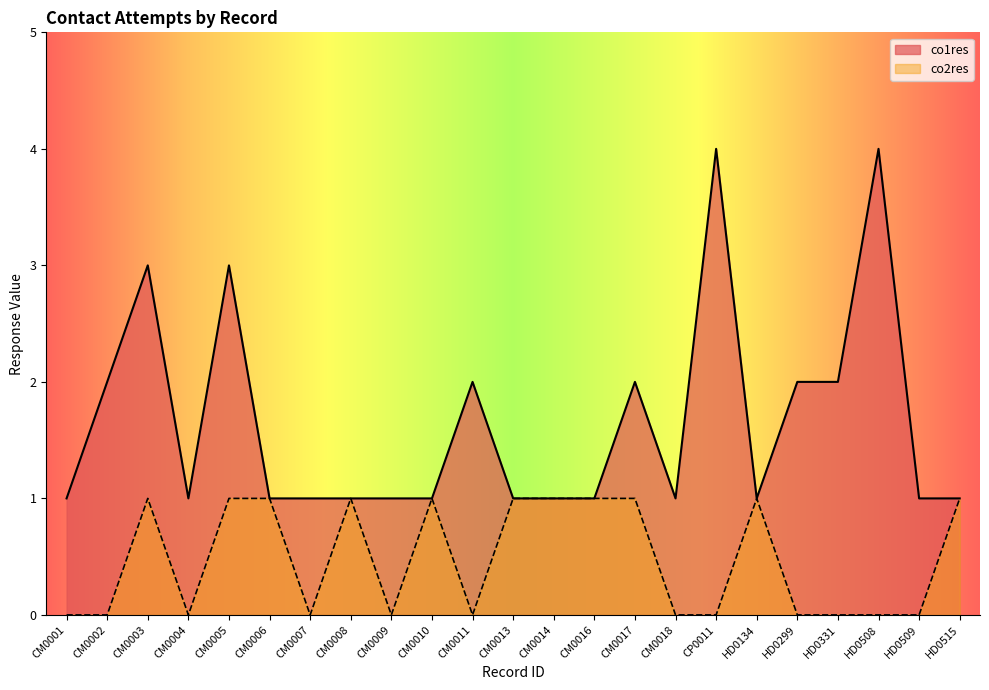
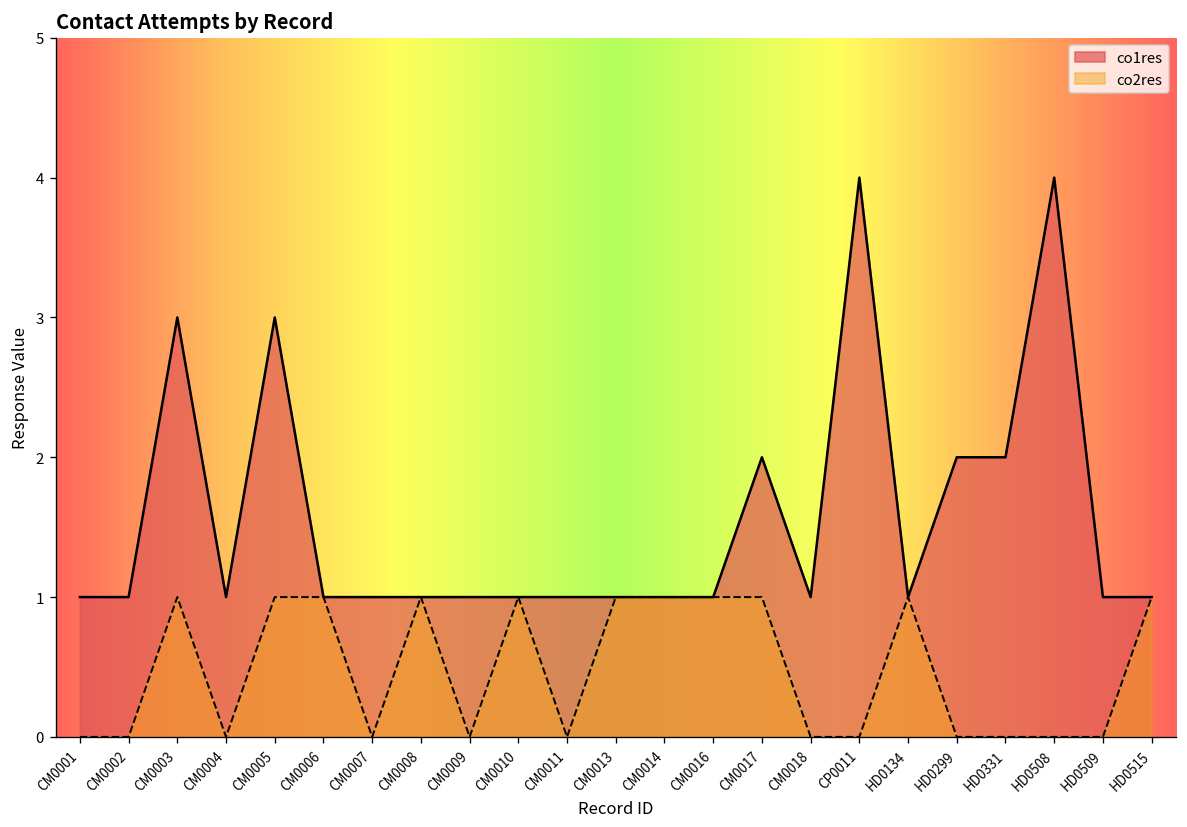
co1res, CM0002: 2 -> 1
co1res, CM0011: 2 -> 1
